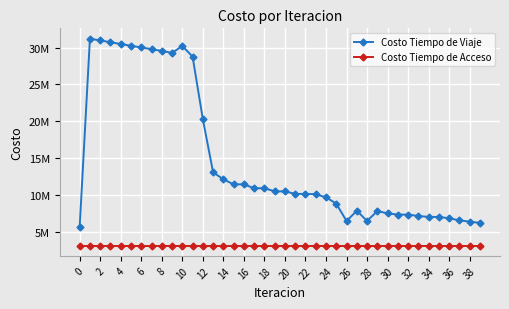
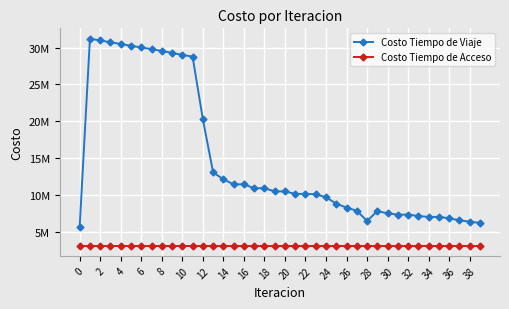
Costo Tiempo de Viaje, 10: 30000000 -> 29000000
Costo Tiempo de Viaje, 26: 6000000 -> 8000000
